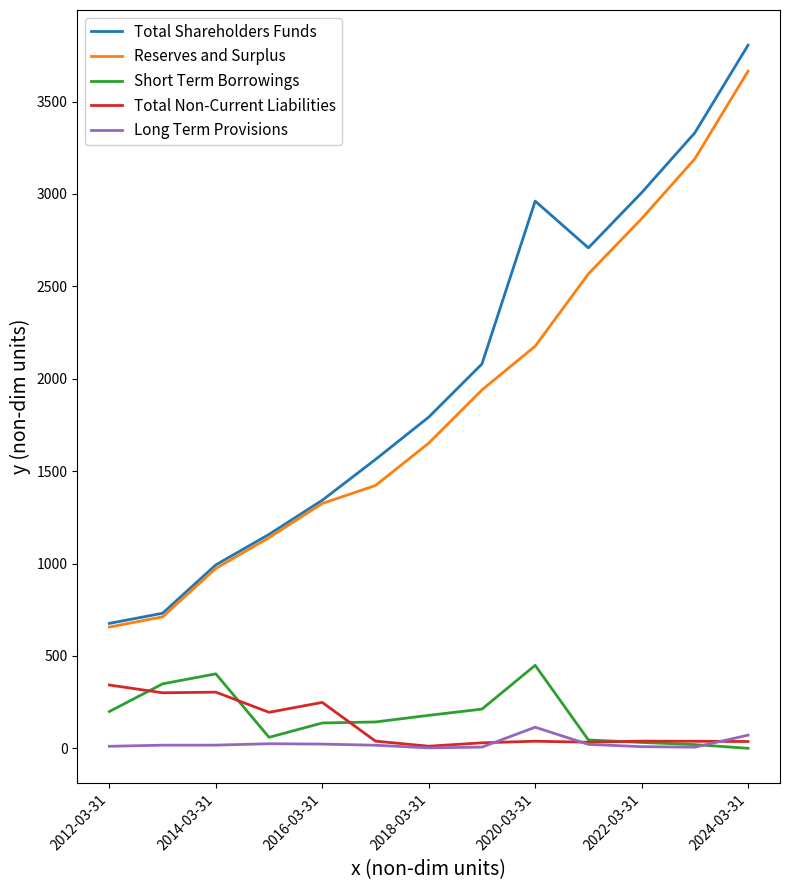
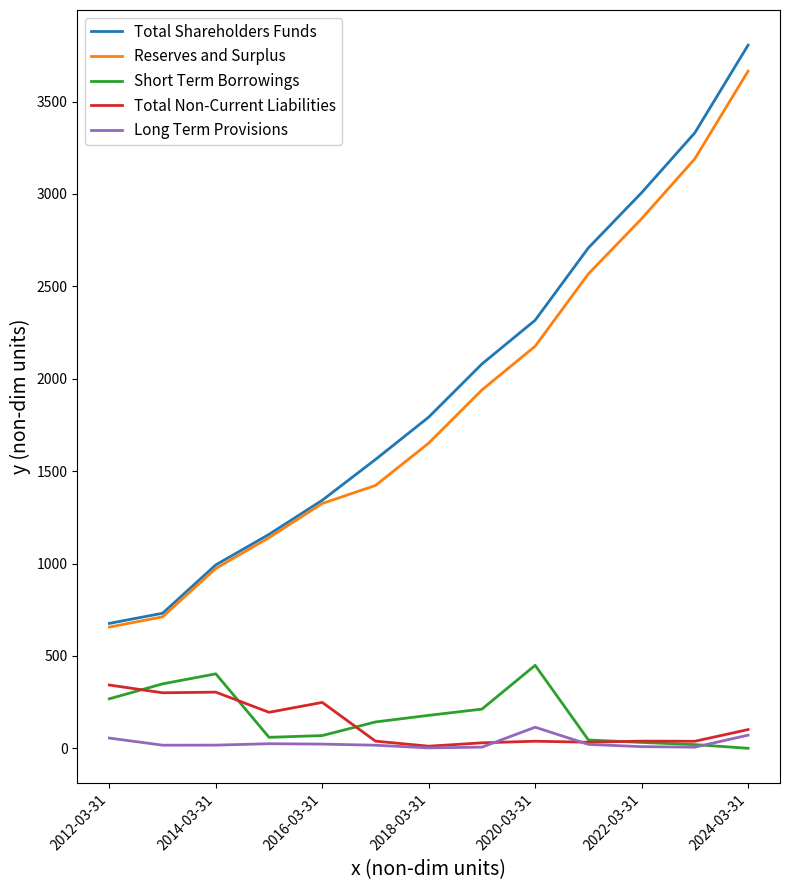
Short Term Borrowings, 2012-03-31: 200 -> 270
Long Term Provisions, 2012-03-31: 10 -> 60
Short Term Borrowings, 2016-03-31: 140 -> 70
Total Shareholders Funds, 2020-03-31: 2960 -> 2320
Total Non-Current Liabilities, 2024-03-31: 40 -> 100
